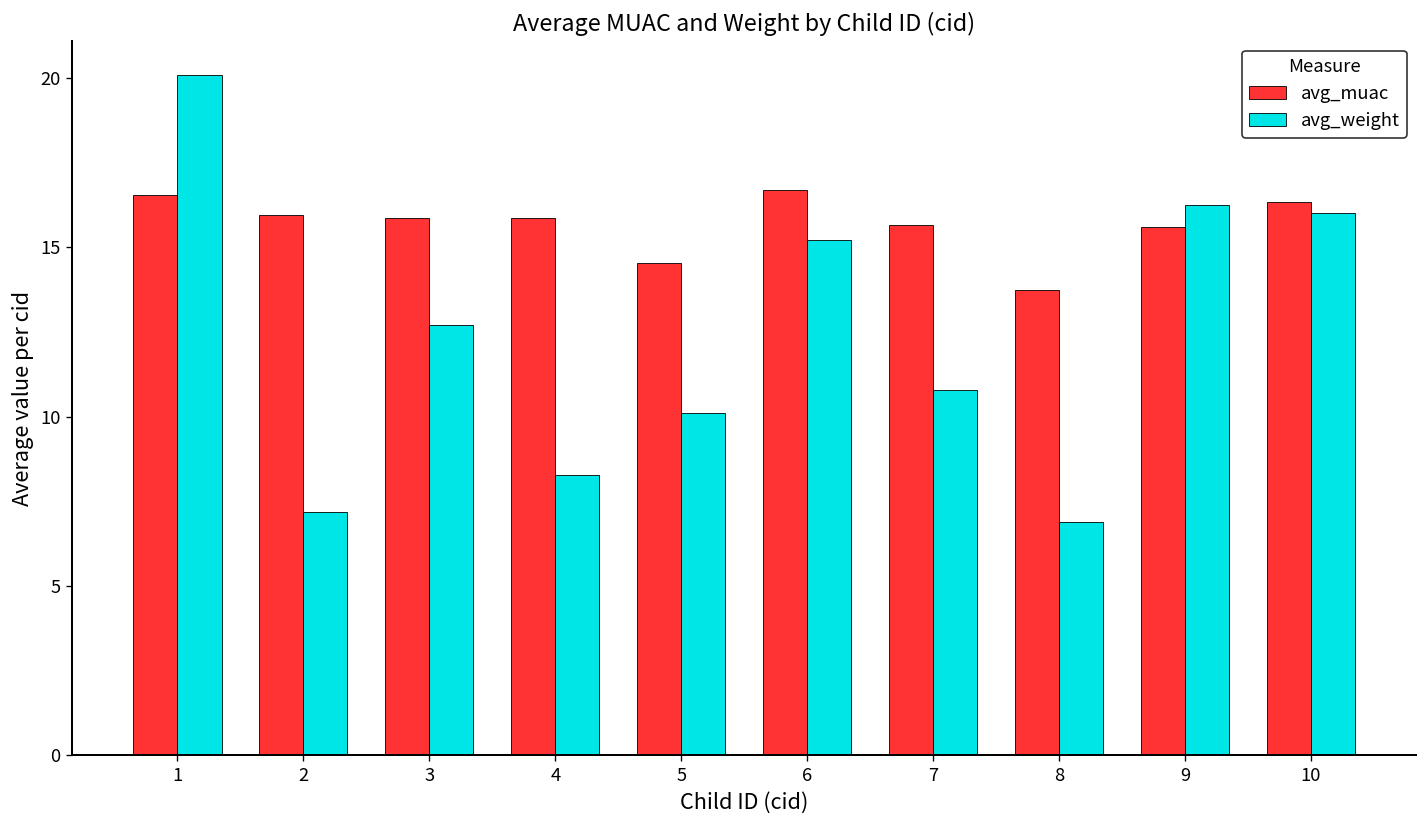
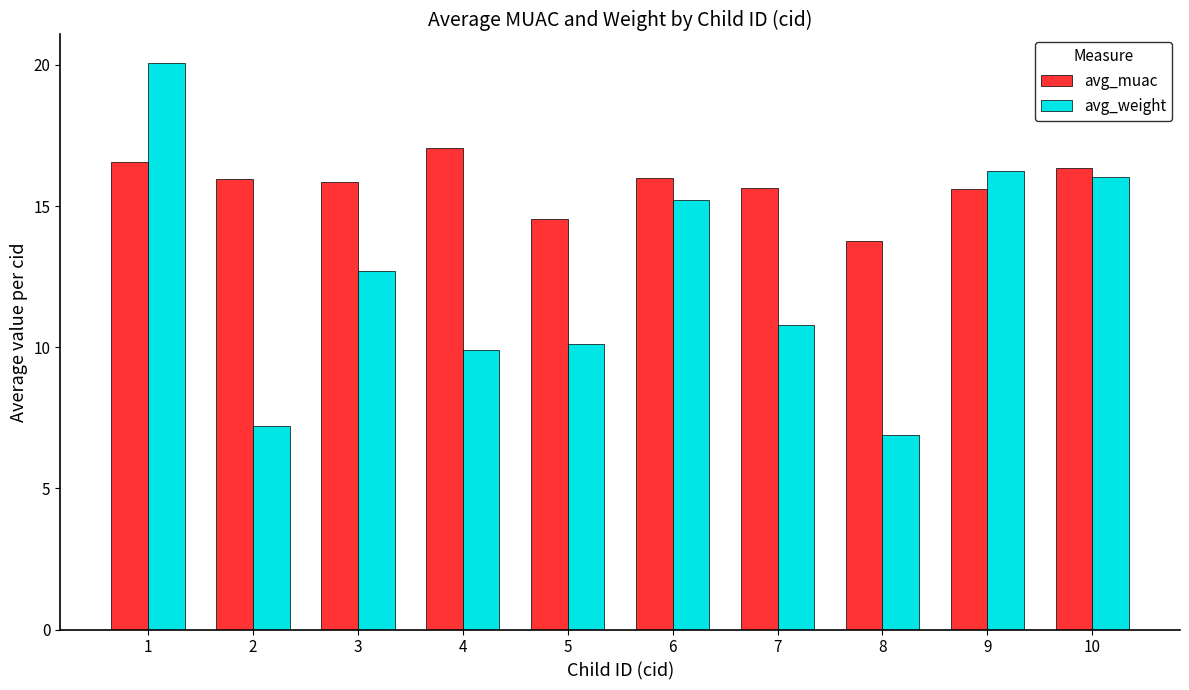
avg_muac, 4: 15.9 -> 17.1
avg_weight, 4: 8.3 -> 9.9
avg_muac, 6: 16.7 -> 16.0
